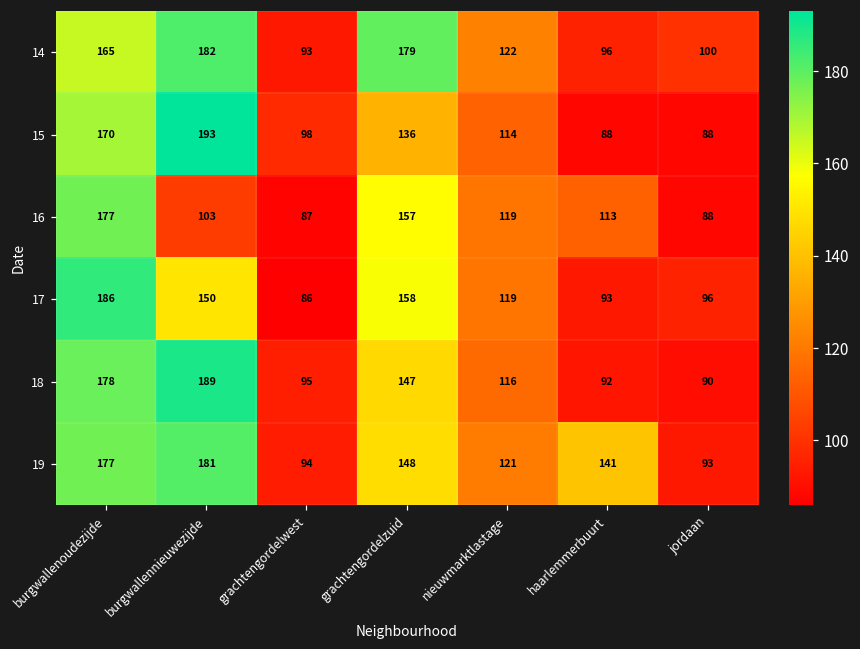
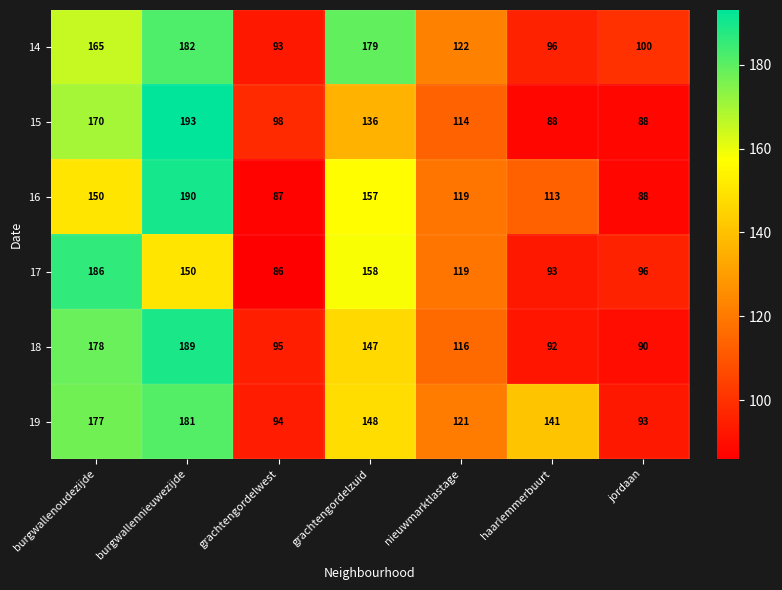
16, burgwallenoudezijde: 177 -> 150
16, burgwallennieuwezijde: 103 -> 190
